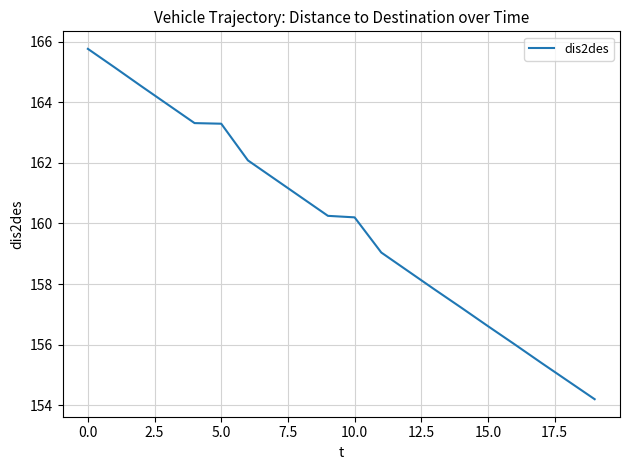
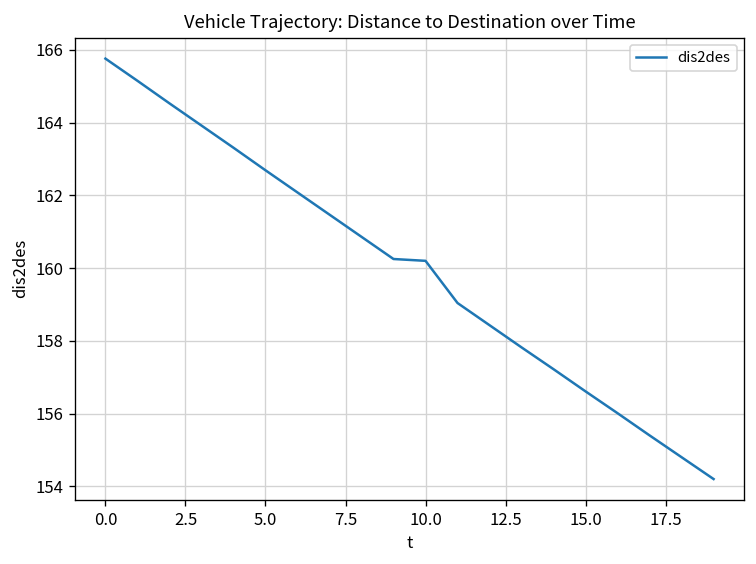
5.0: 163.3 -> 162.7
